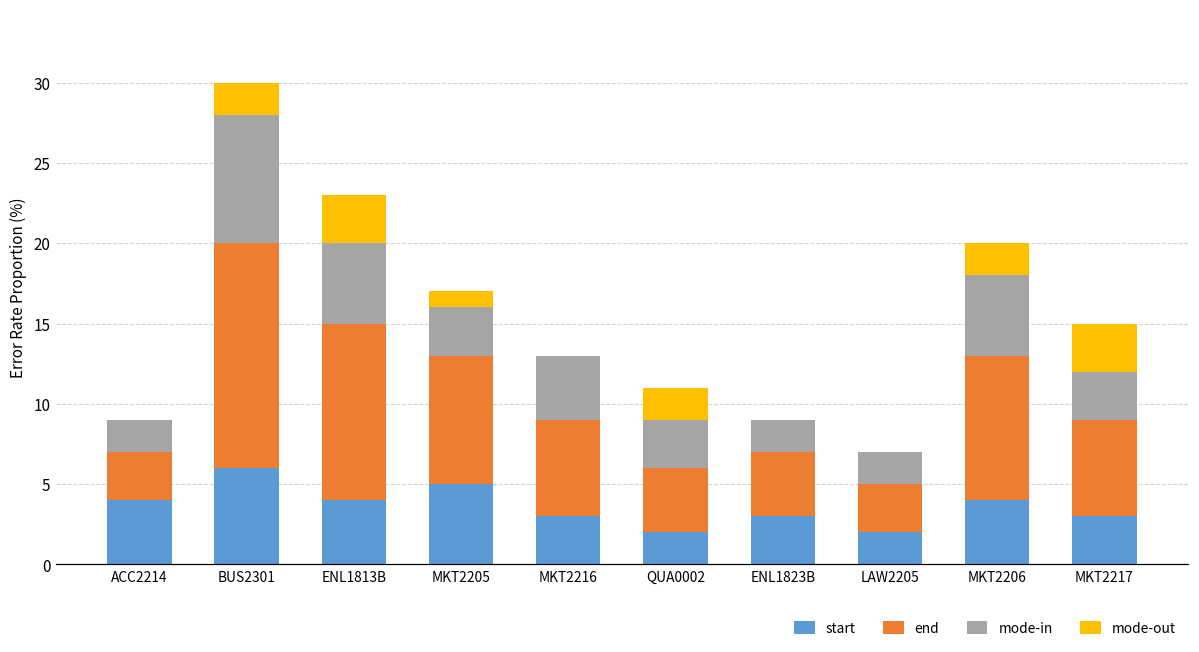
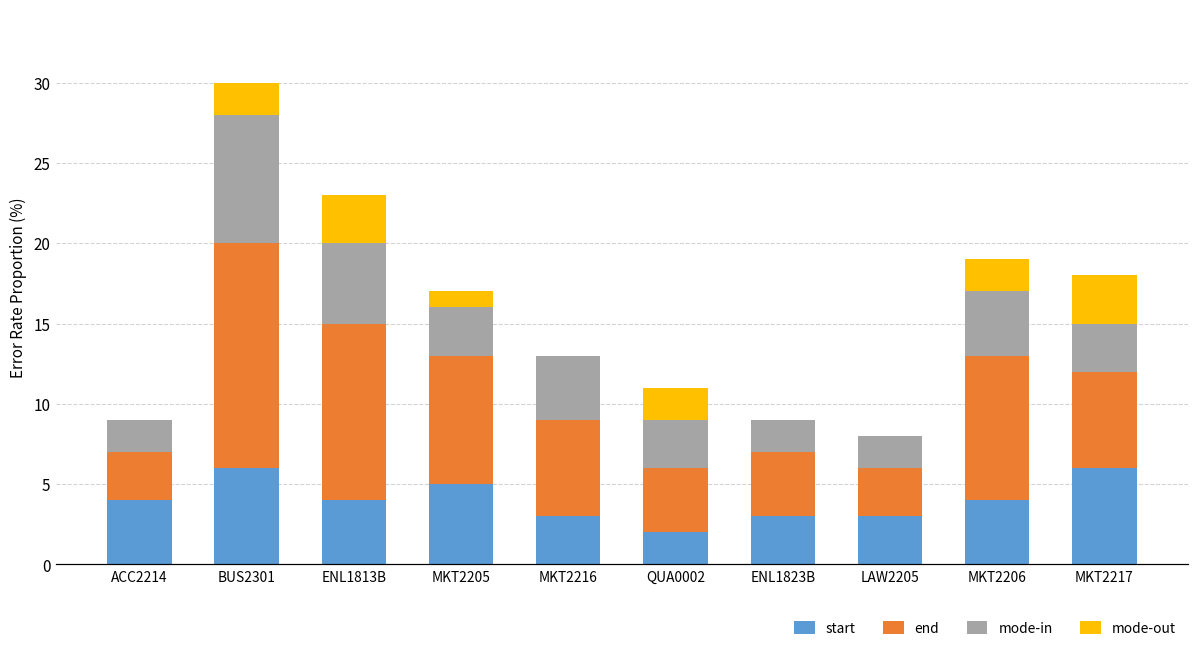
start, LAW2205: 2 -> 3
mode-in, MKT2206: 5 -> 4
start, MKT2217: 3 -> 6
